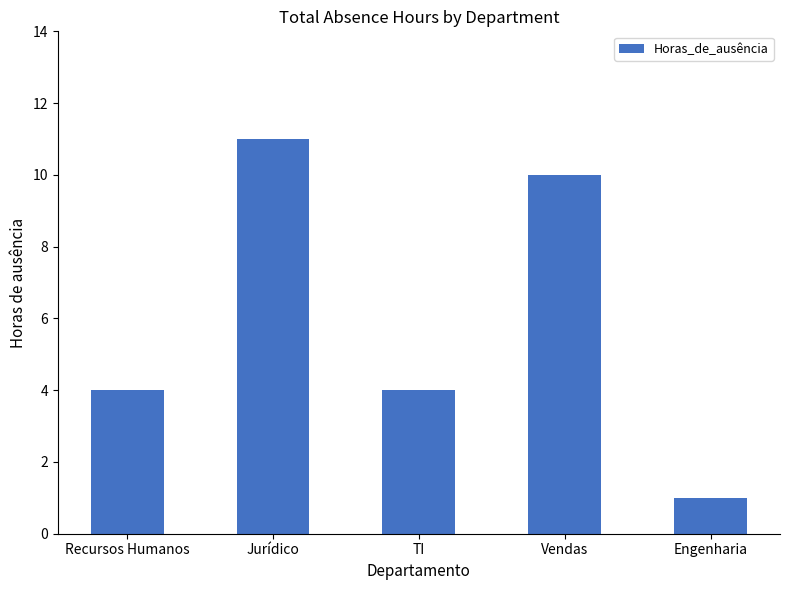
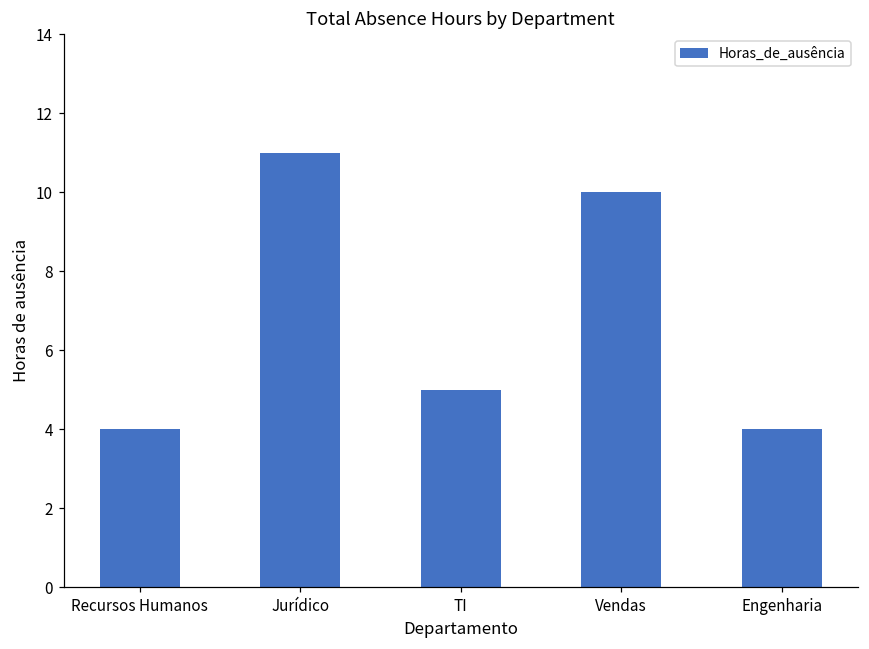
TI: 4 -> 5
Engenharia: 1 -> 4
